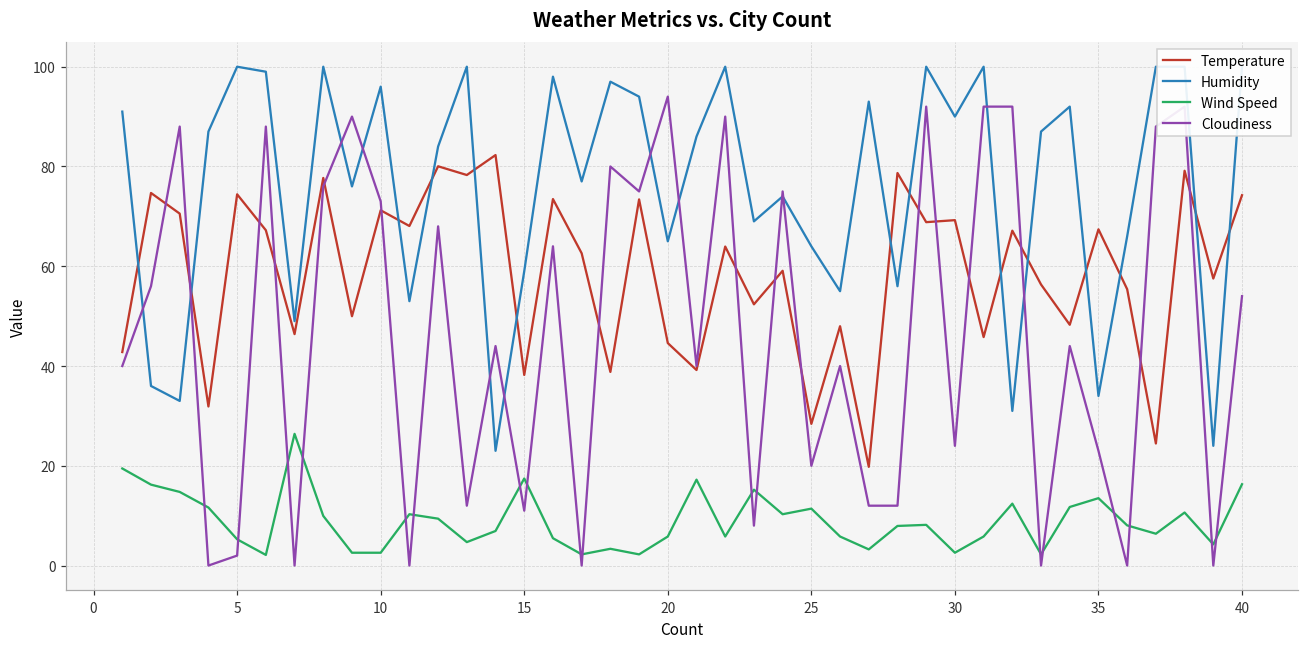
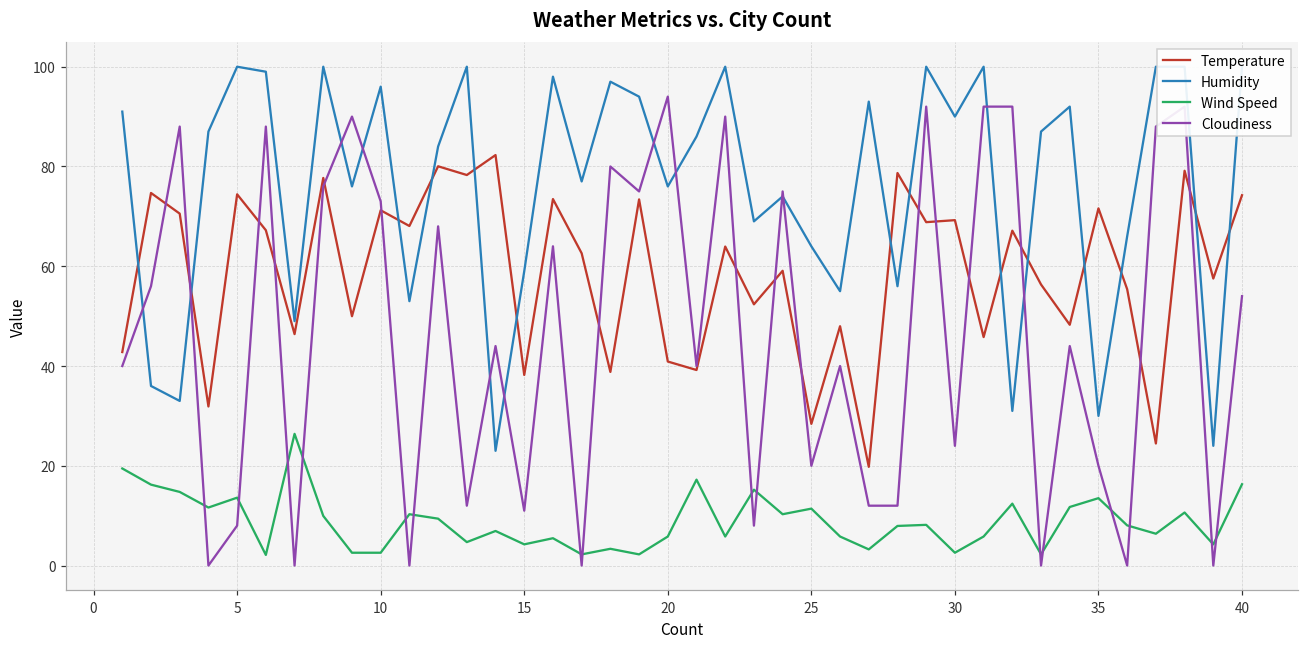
Wind Speed, 5: 5 -> 14
Cloudiness, 5: 2 -> 8
Wind Speed, 15: 17 -> 4
Temperature, 20: 45 -> 41
Humidity, 20: 65 -> 76
Temperature, 35: 67 -> 72
Humidity, 35: 34 -> 30
Cloudiness, 35: 23 -> 20
